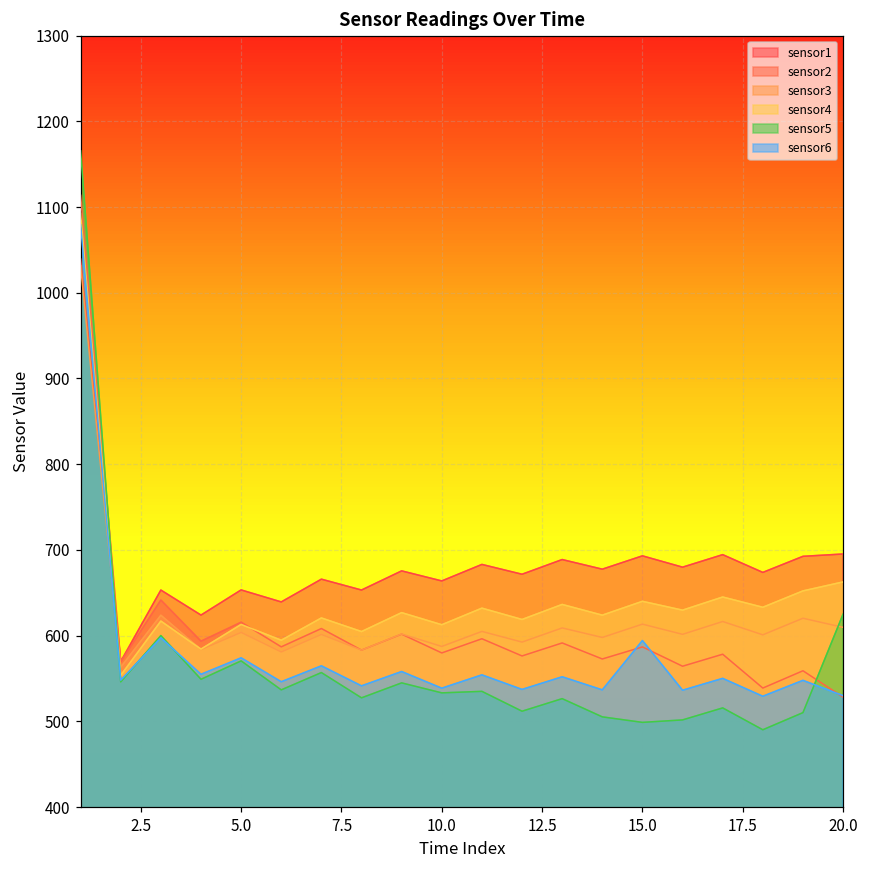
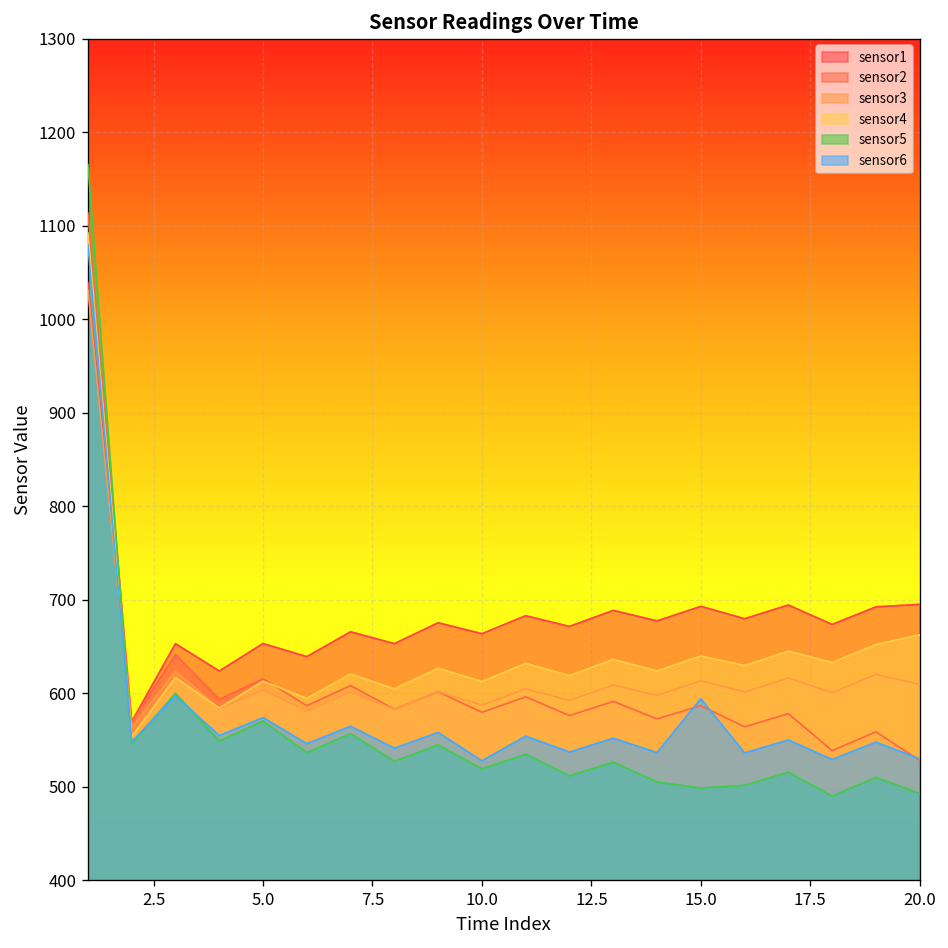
sensor5, 10.0: 530 -> 520
sensor6, 10.0: 540 -> 530
sensor5, 20.0: 630 -> 490
